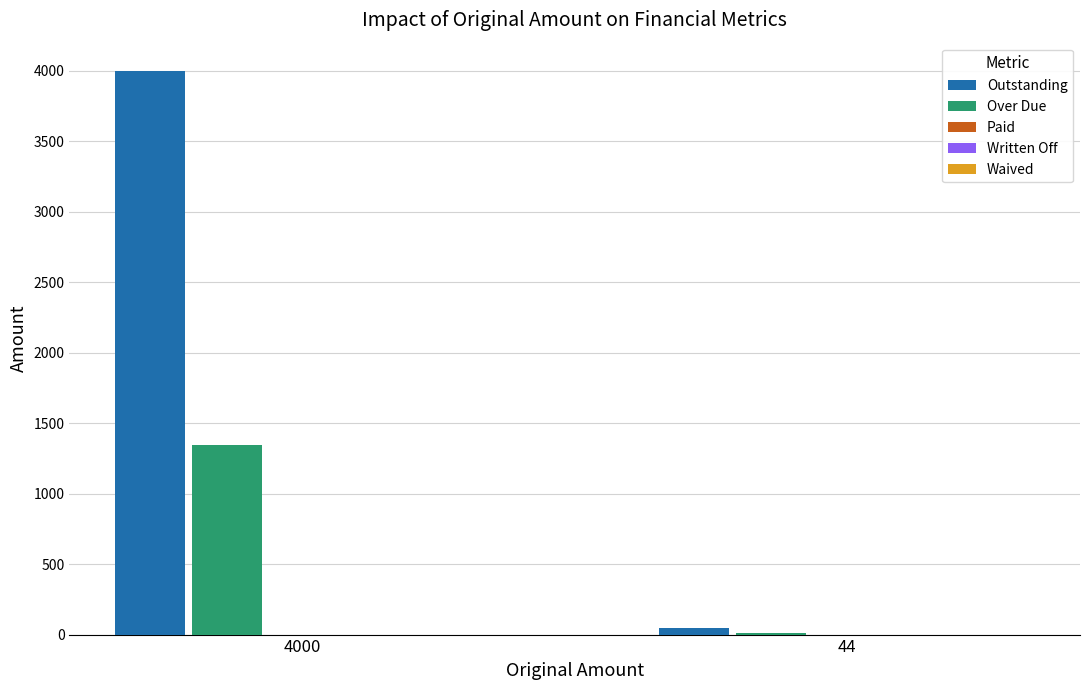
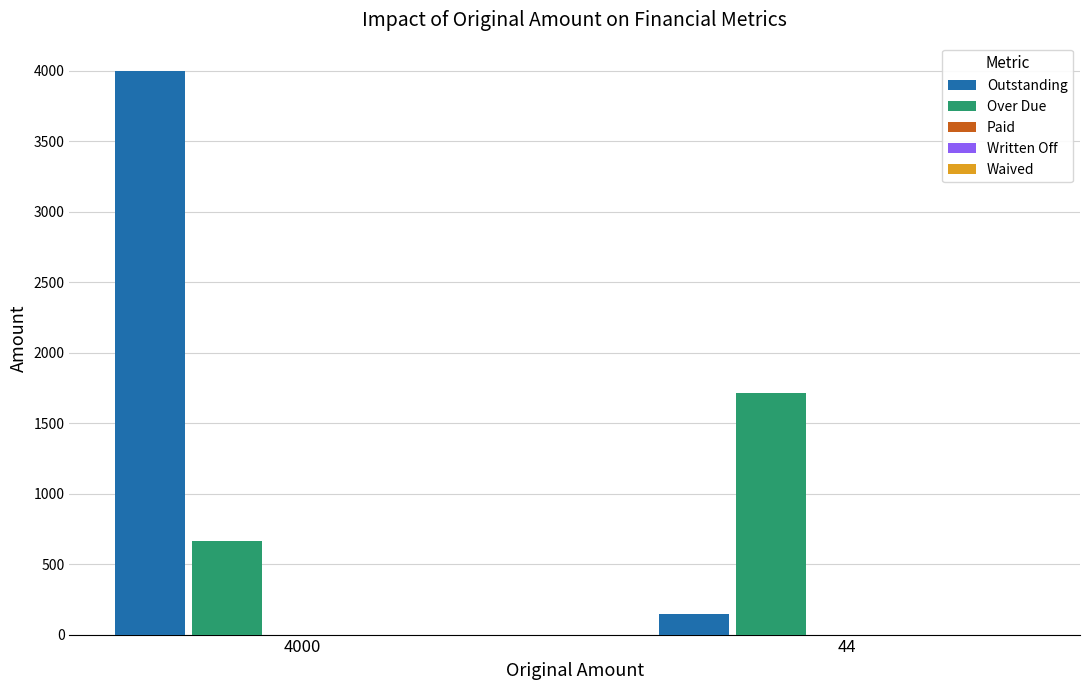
Over Due, 4000: 1340 -> 660
Outstanding, 44: 40 -> 140
Over Due, 44: 10 -> 1710
